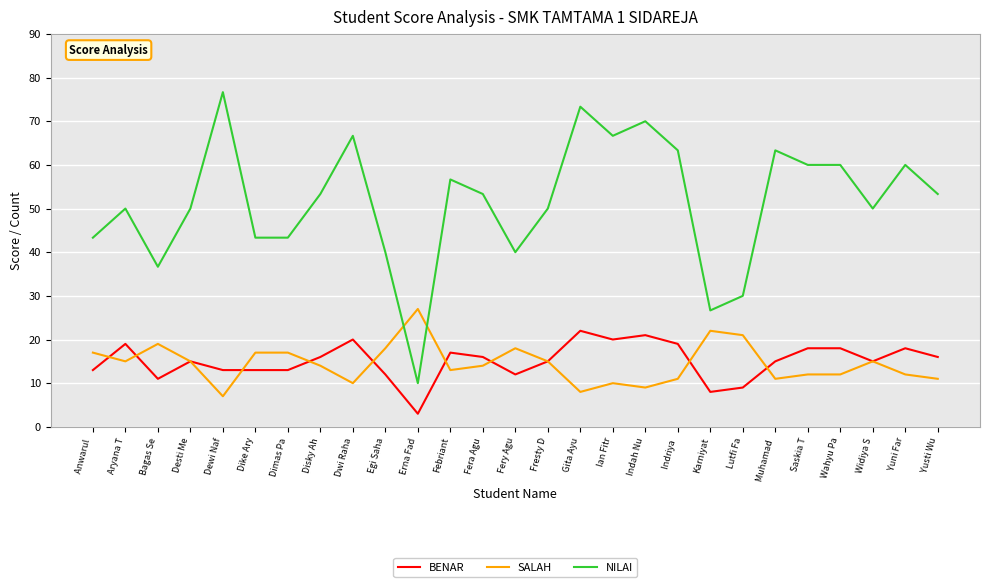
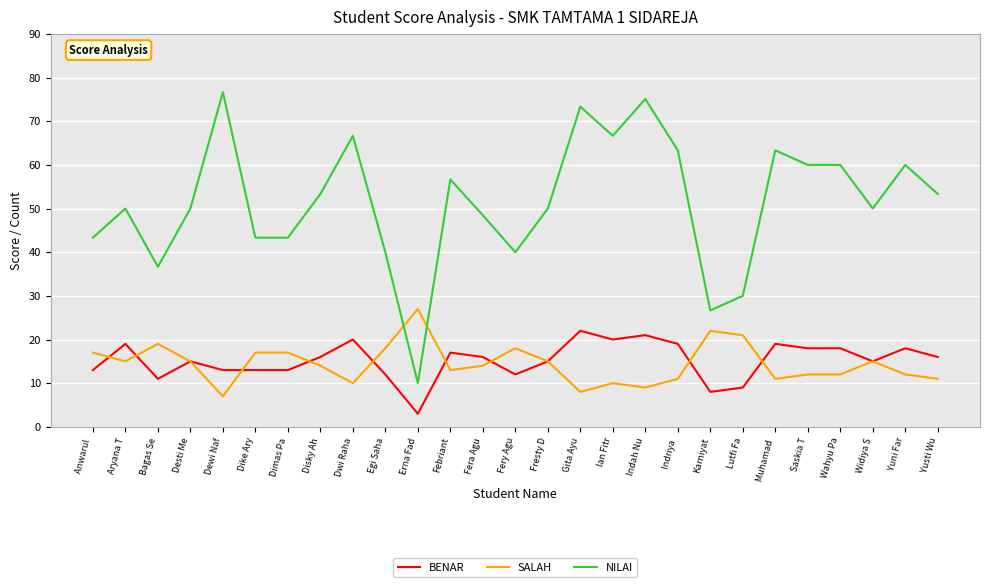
NILAI, Fera Agu: 53 -> 48
NILAI, Indah Nu: 70 -> 75
BENAR, Muhamad: 15 -> 19
